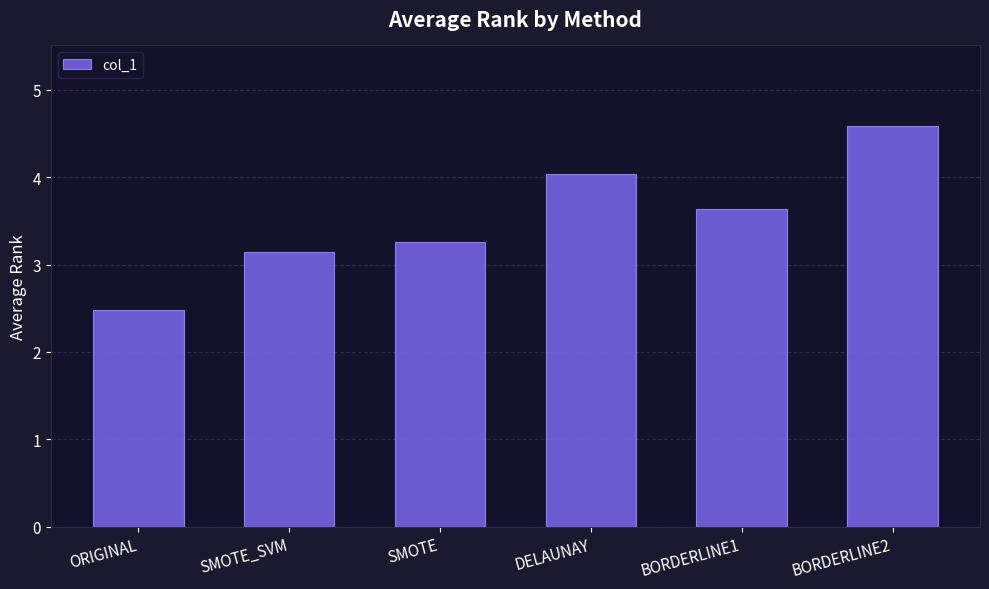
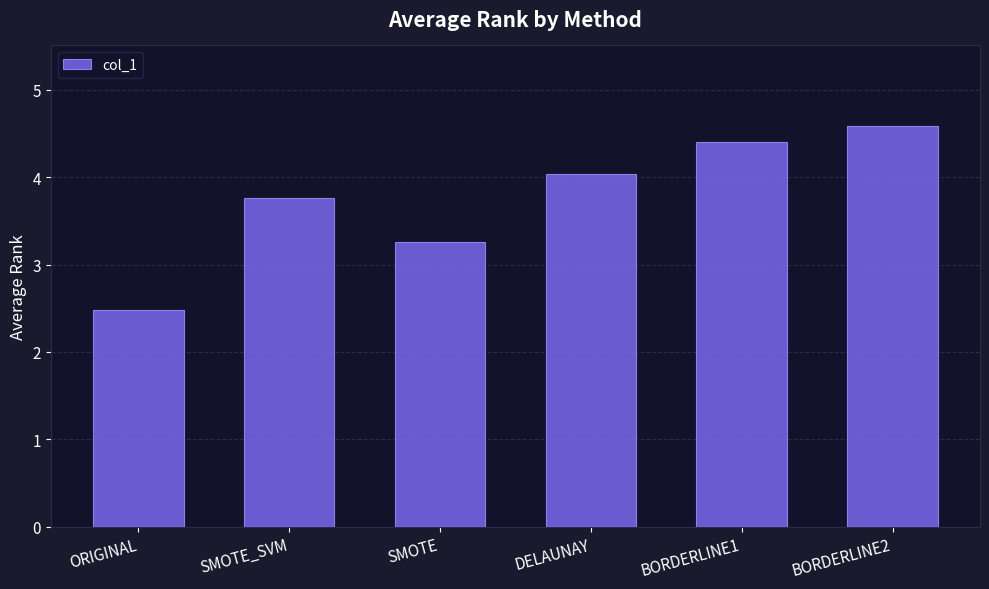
SMOTE_SVM: 3.1 -> 3.8
BORDERLINE1: 3.6 -> 4.4
